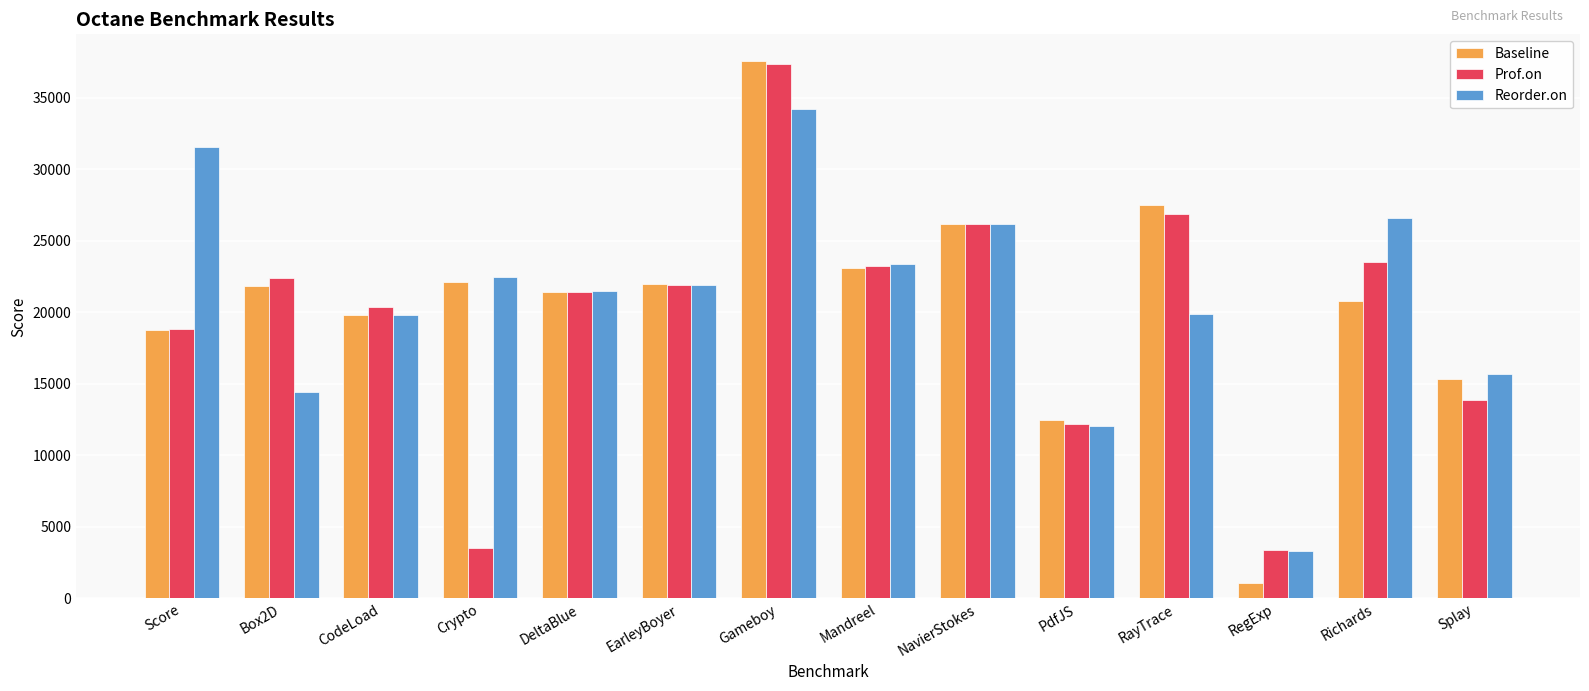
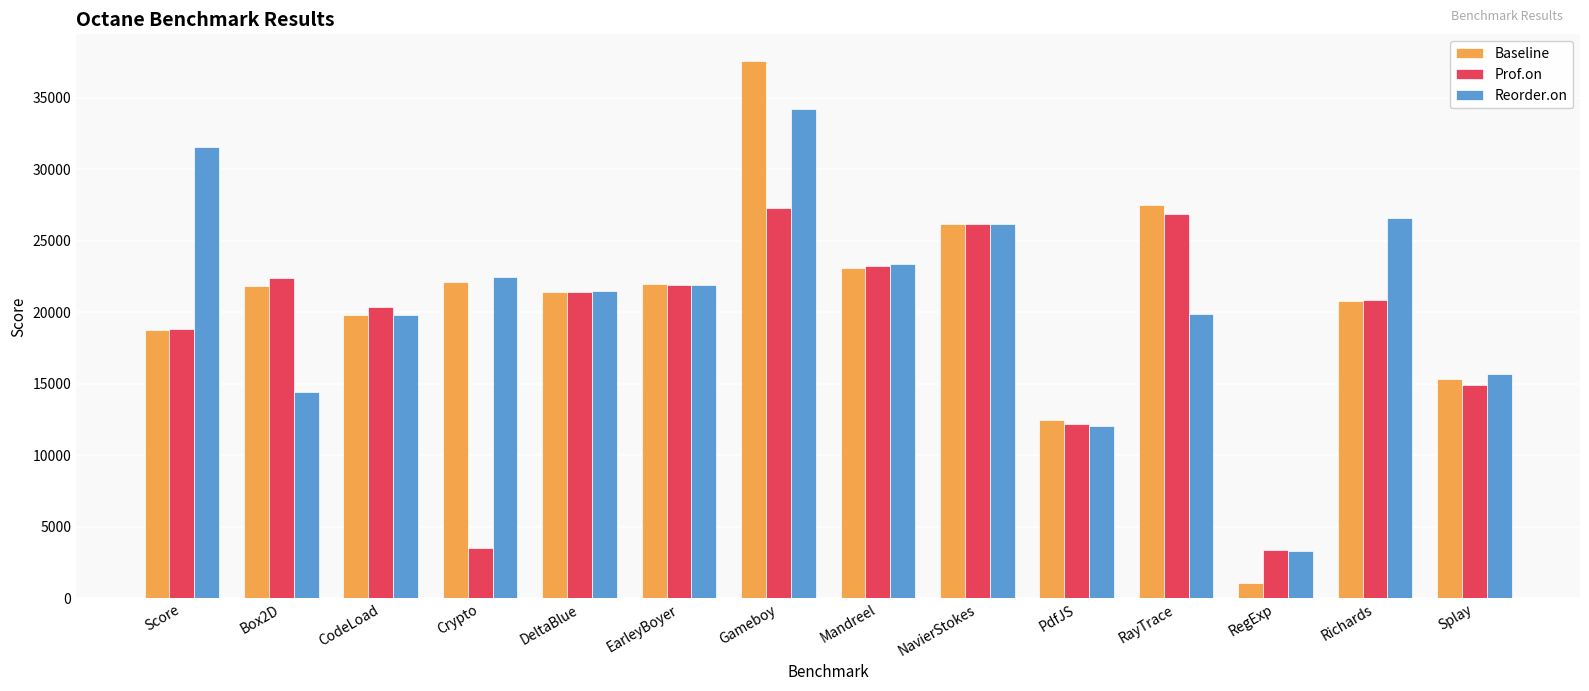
Prof.on, Gameboy: 37400 -> 27300
Prof.on, Richards: 23500 -> 20800
Prof.on, Splay: 13900 -> 14900
